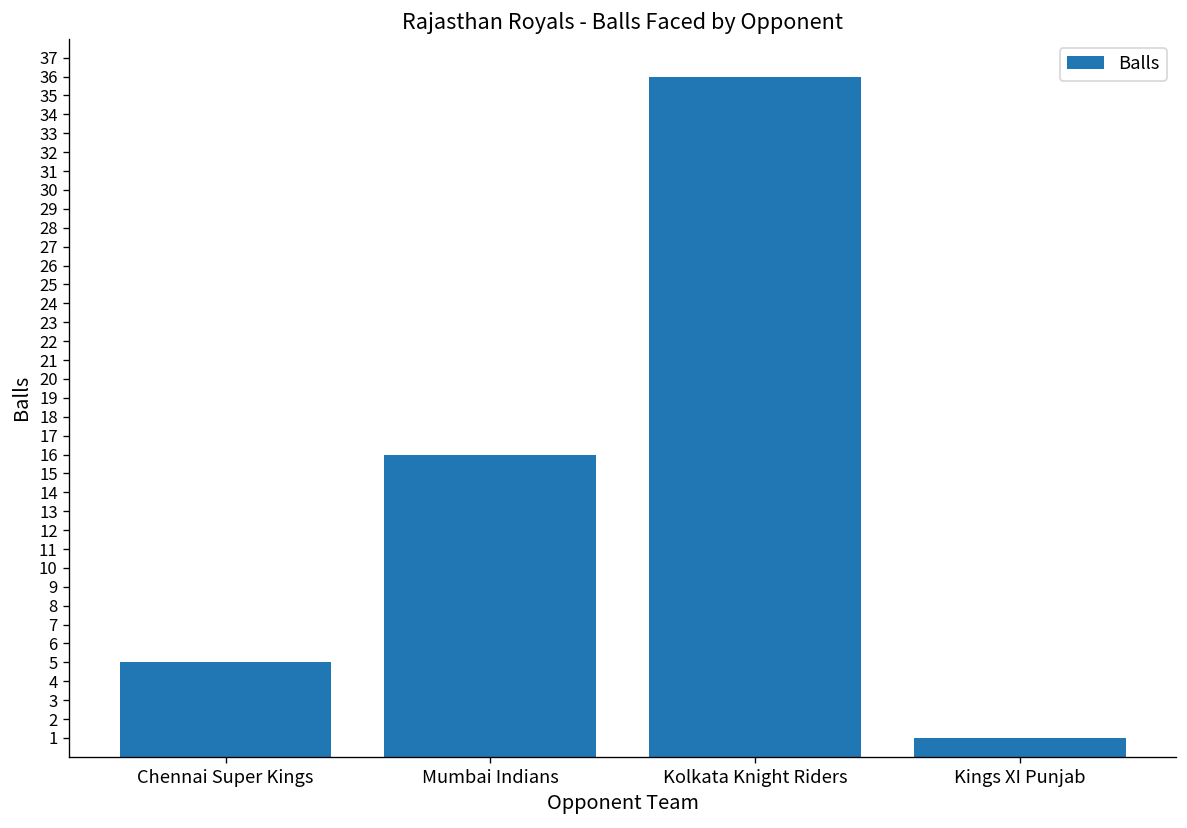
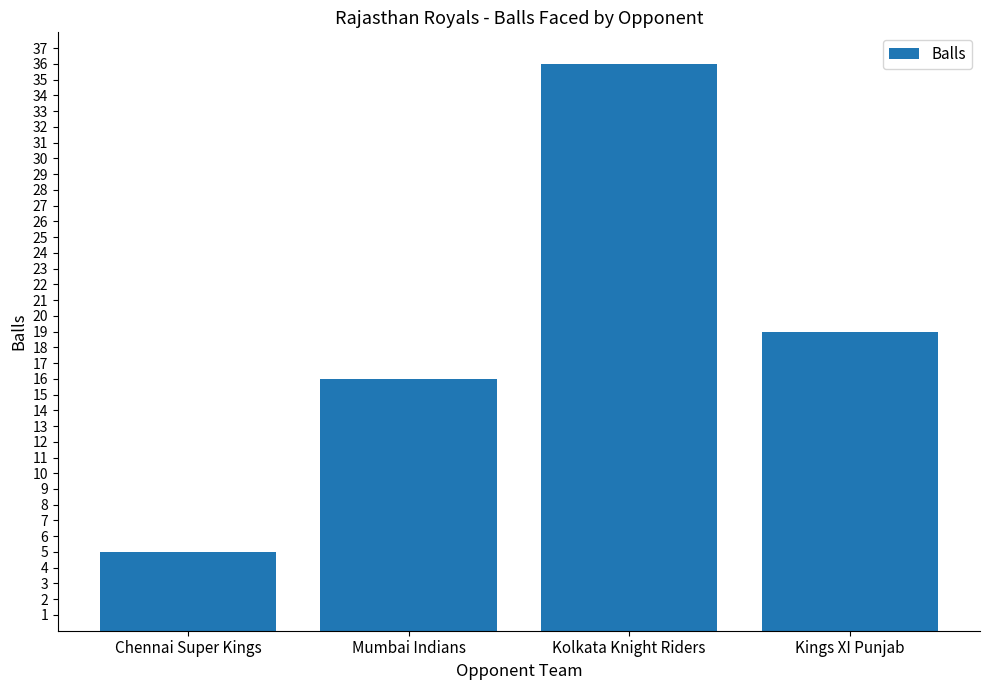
Kings XI Punjab: 1 -> 19
